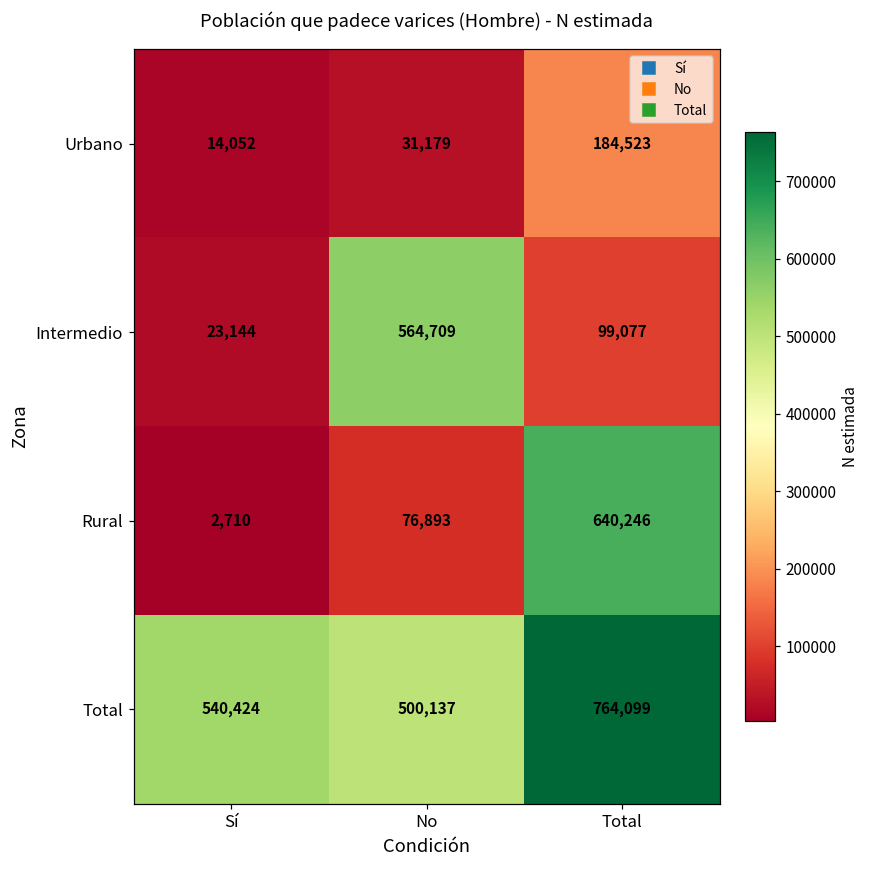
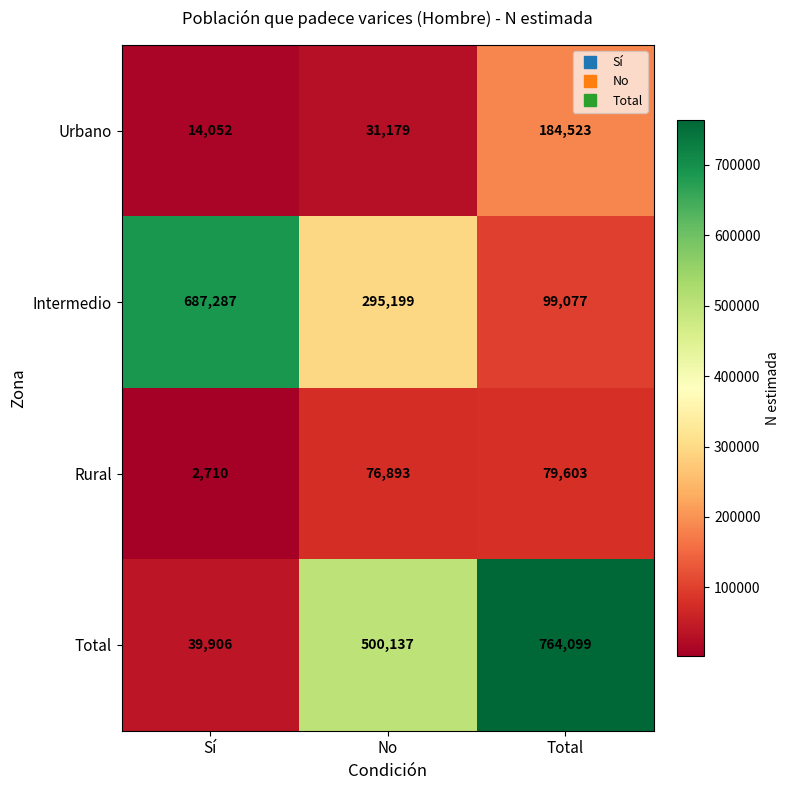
Intermedio, Sí: 23,144 -> 687,287
Intermedio, No: 564,709 -> 295,199
Rural, Total: 640,246 -> 79,603
Total, Sí: 540,424 -> 39,906
